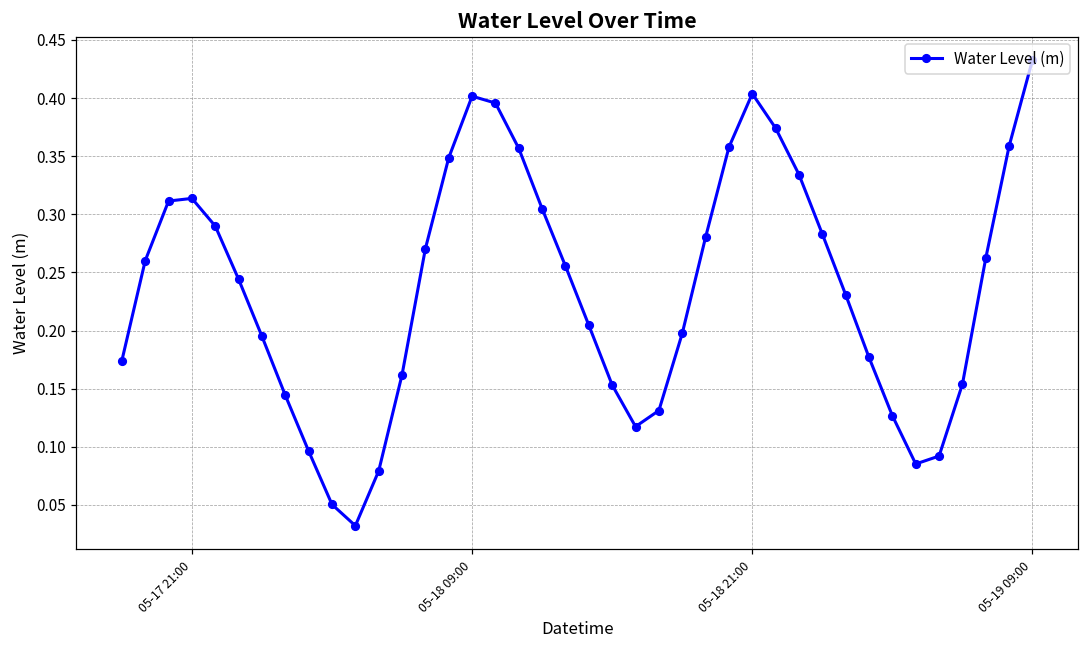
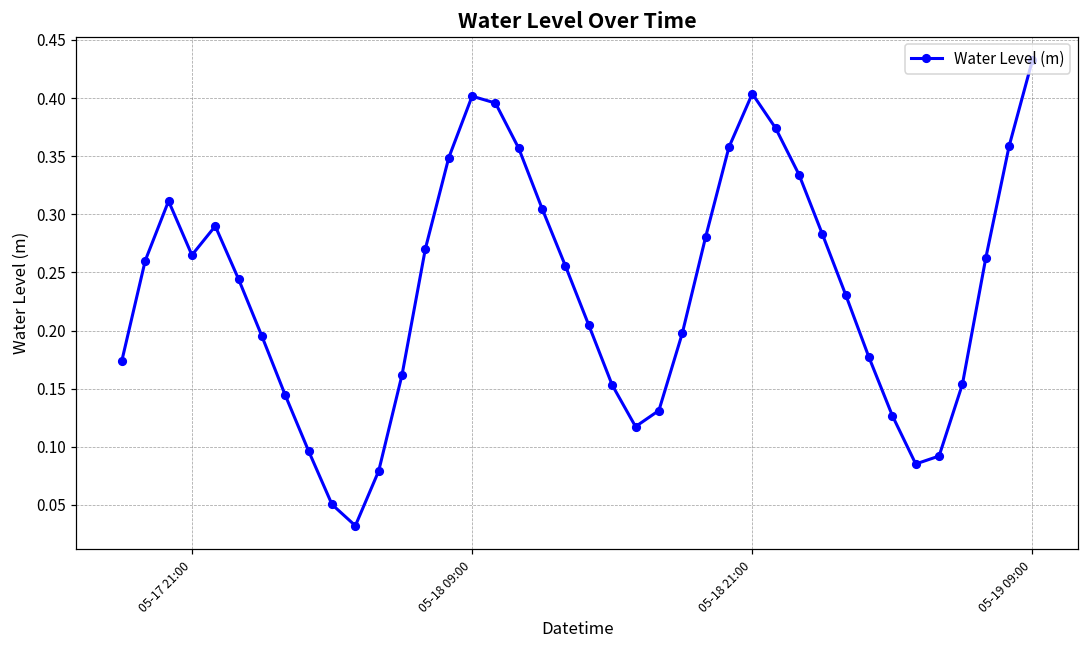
05-17 21:00: 0.314 -> 0.265
